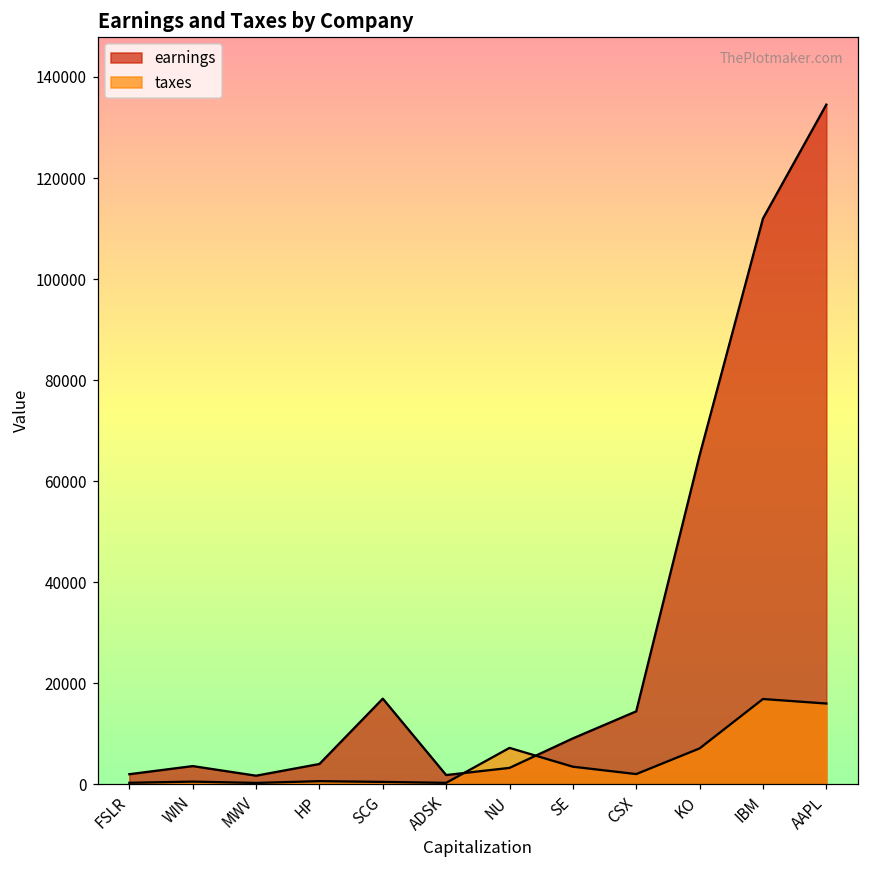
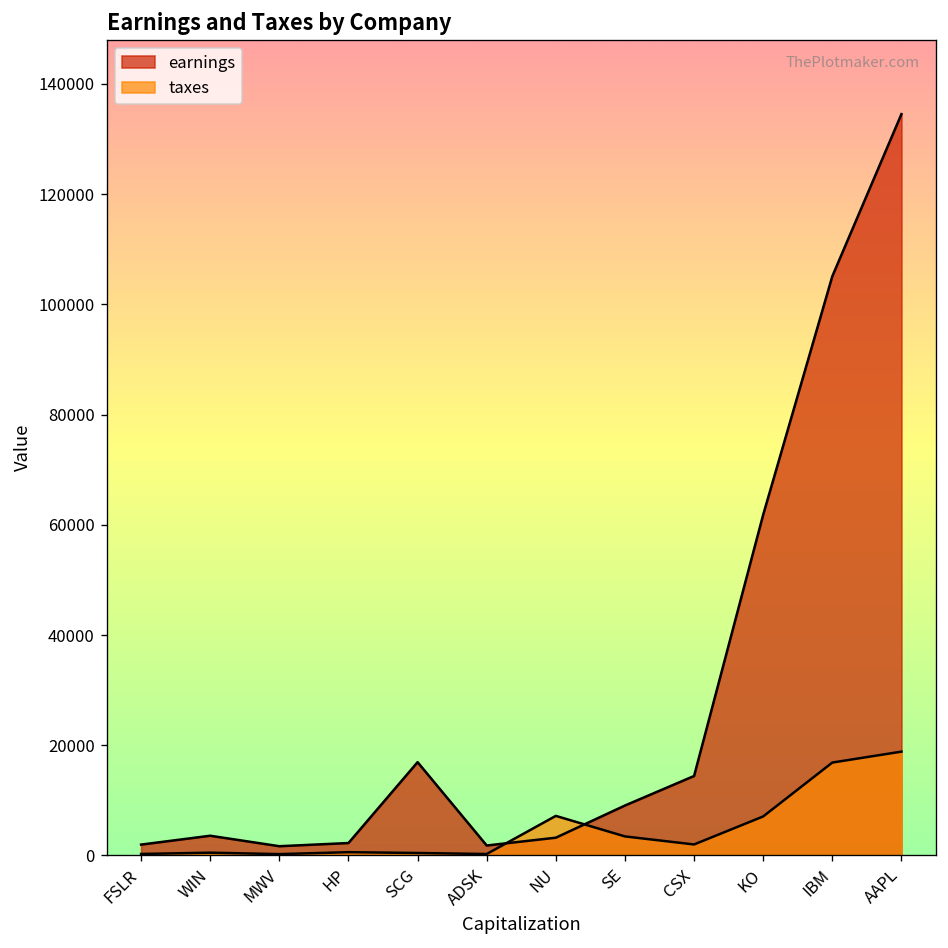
earnings, HP: 4000 -> 2000
earnings, KO: 65000 -> 62000
earnings, IBM: 112000 -> 105000
taxes, AAPL: 16000 -> 19000
